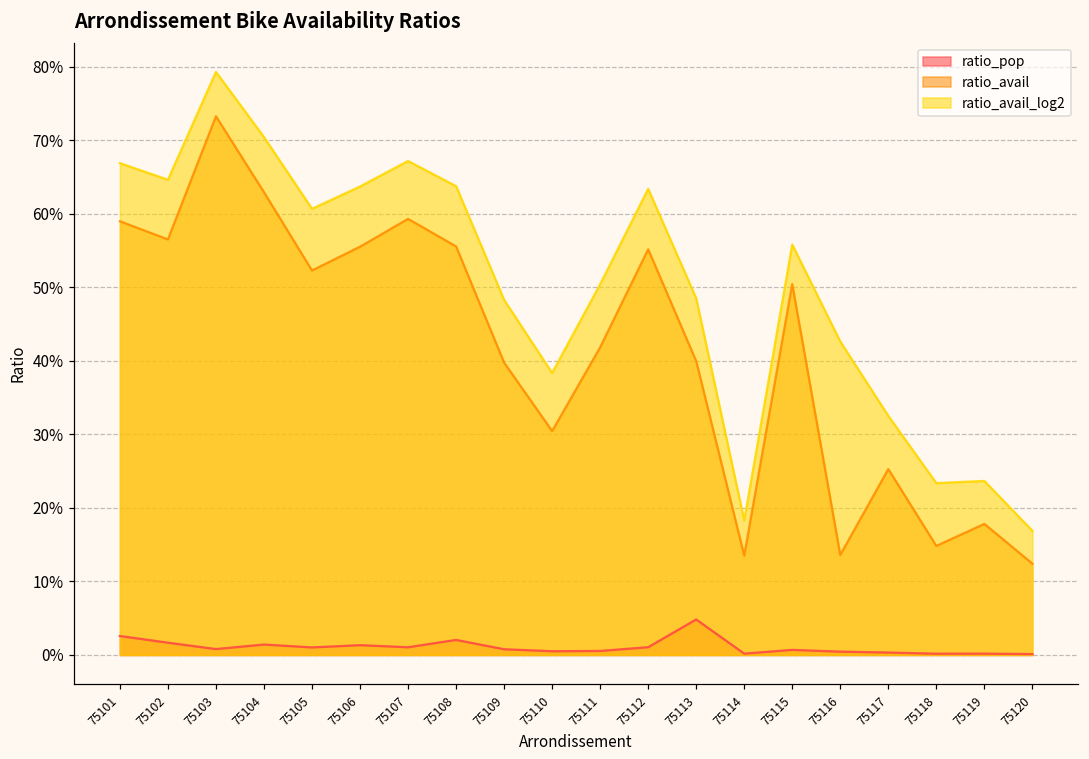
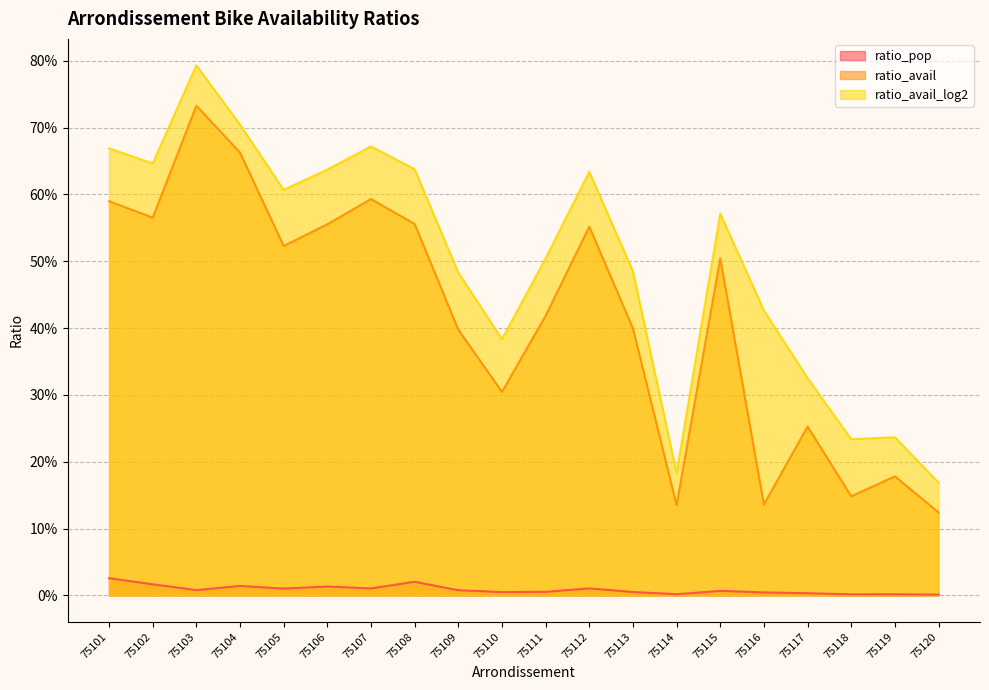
ratio_avail, 75104: 63% -> 66%
ratio_pop, 75113: 5% -> 1%
ratio_avail_log2, 75115: 56% -> 57%
